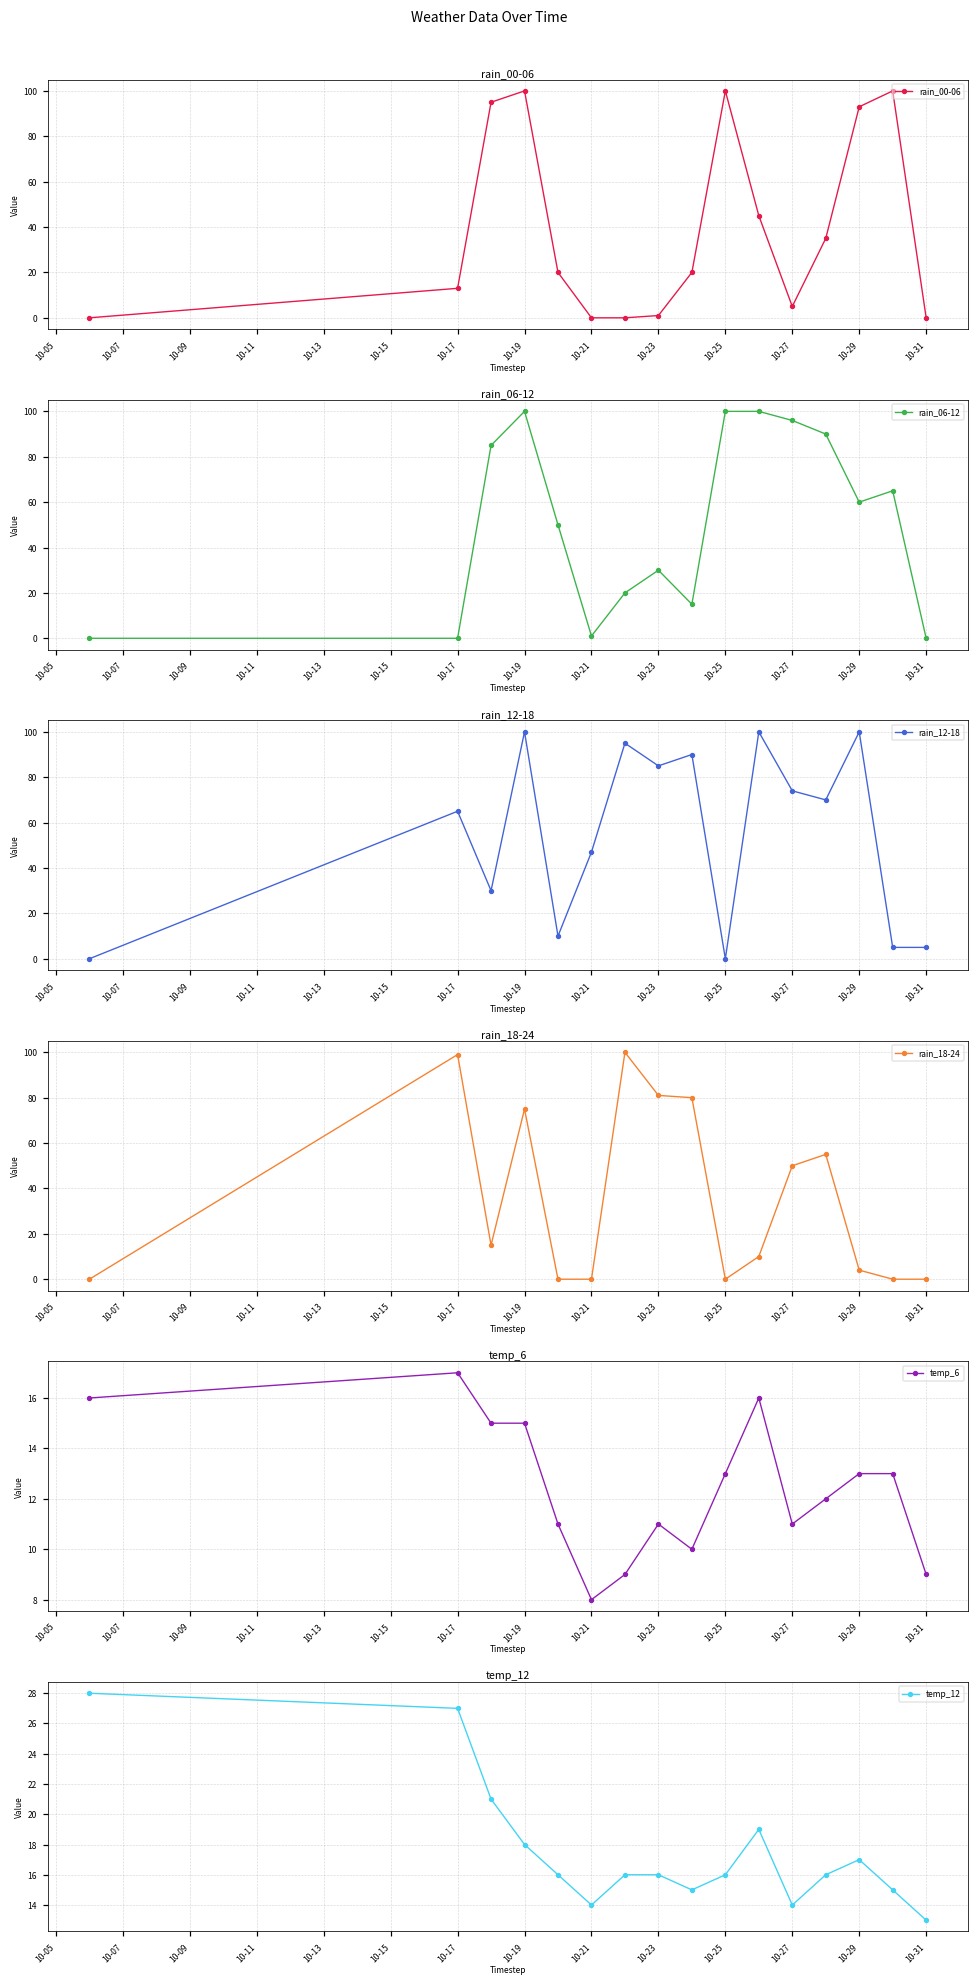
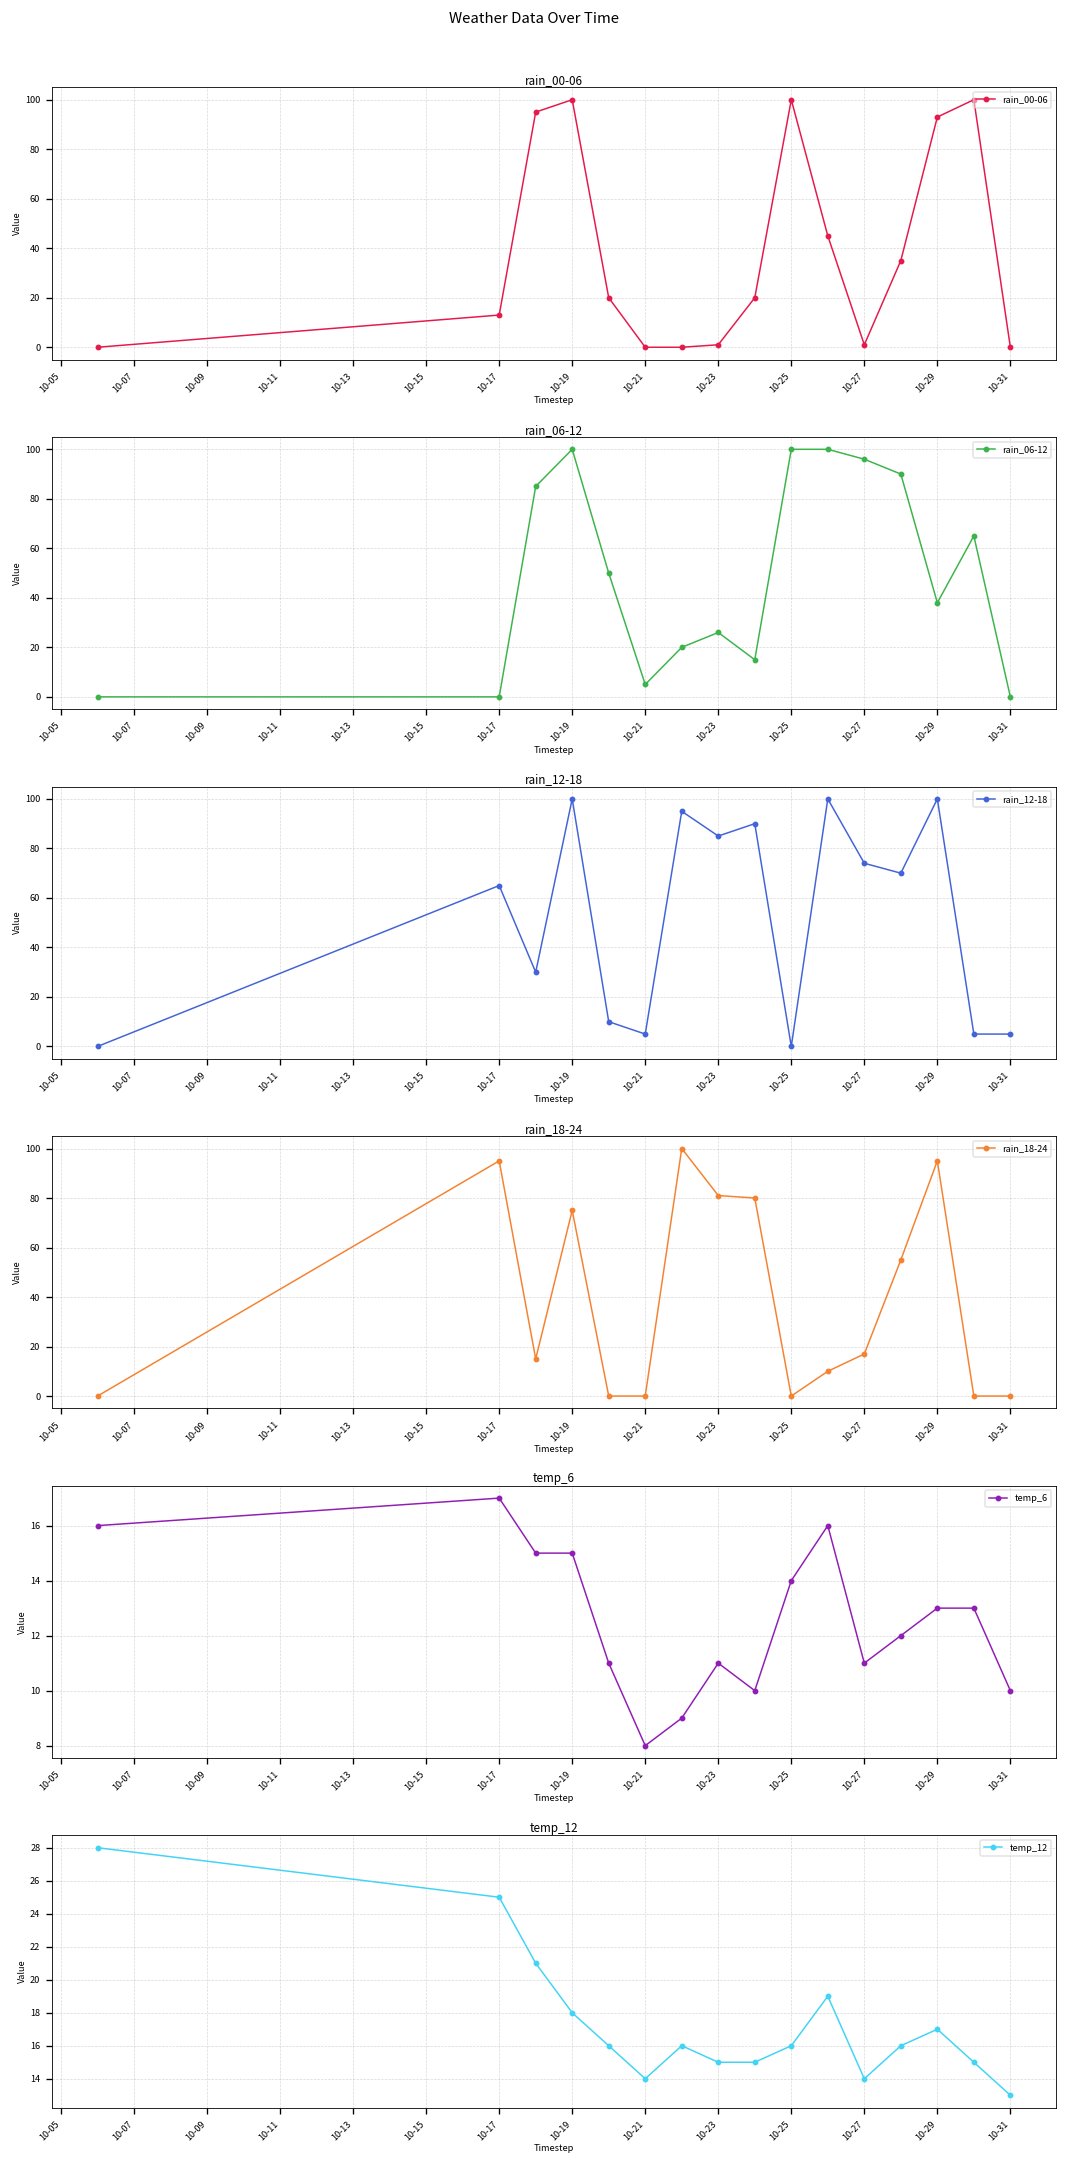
rain_00-06, 10-27: 5 -> 1
rain_06-12, 10-21: 1 -> 5
rain_06-12, 10-23: 30 -> 26
rain_06-12, 10-29: 60 -> 38
rain_12-18, 10-21: 47 -> 5
rain_18-24, 10-17: 99 -> 95
rain_18-24, 10-27: 50 -> 17
rain_18-24, 10-29: 4 -> 95
temp_6, 10-25: 13 -> 14
temp_6, 10-31: 9 -> 10
temp_12, 10-17: 27 -> 25
temp_12, 10-23: 16 -> 15
